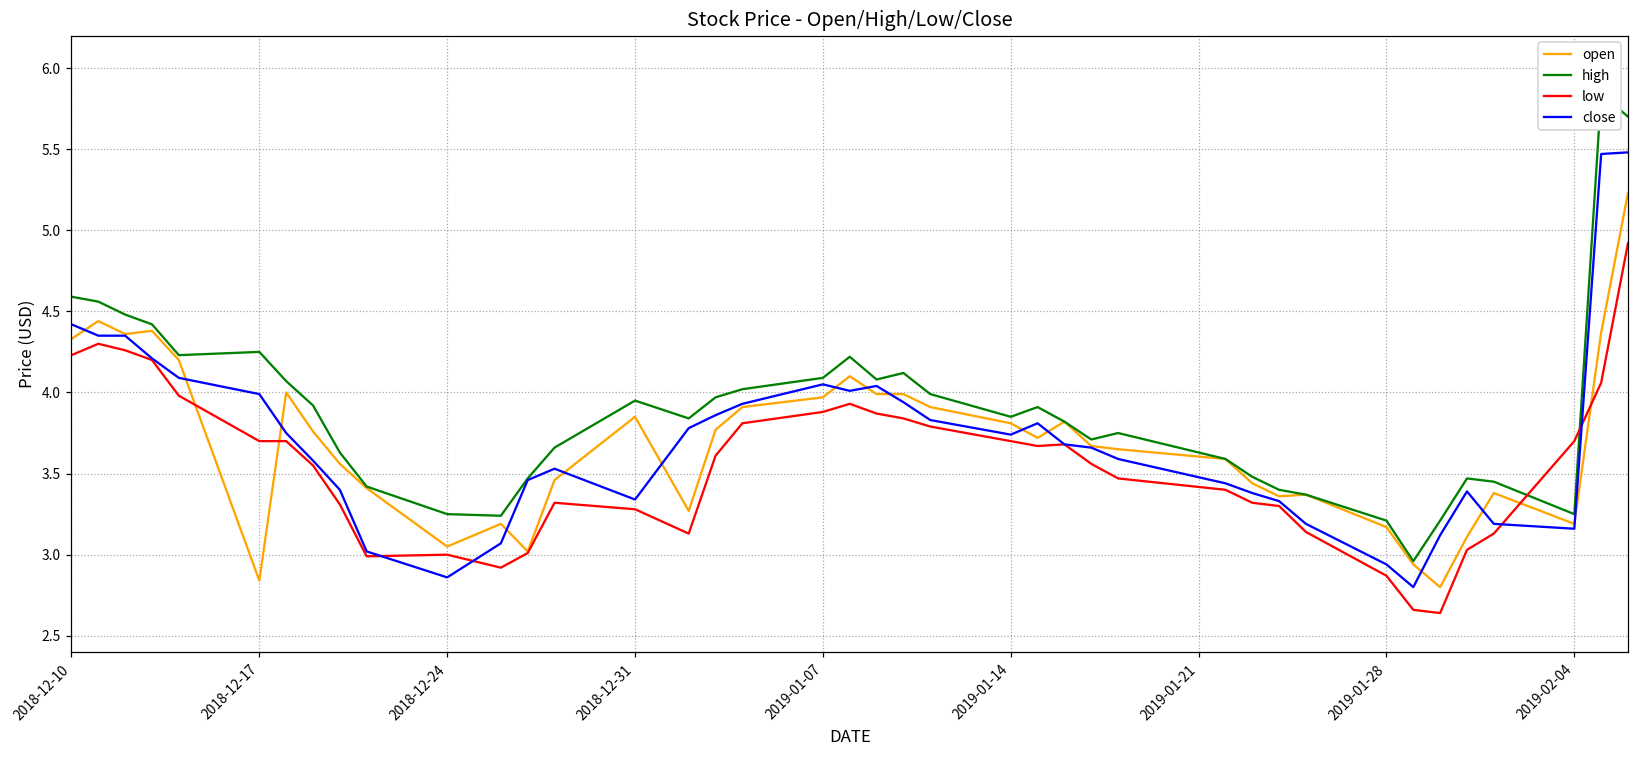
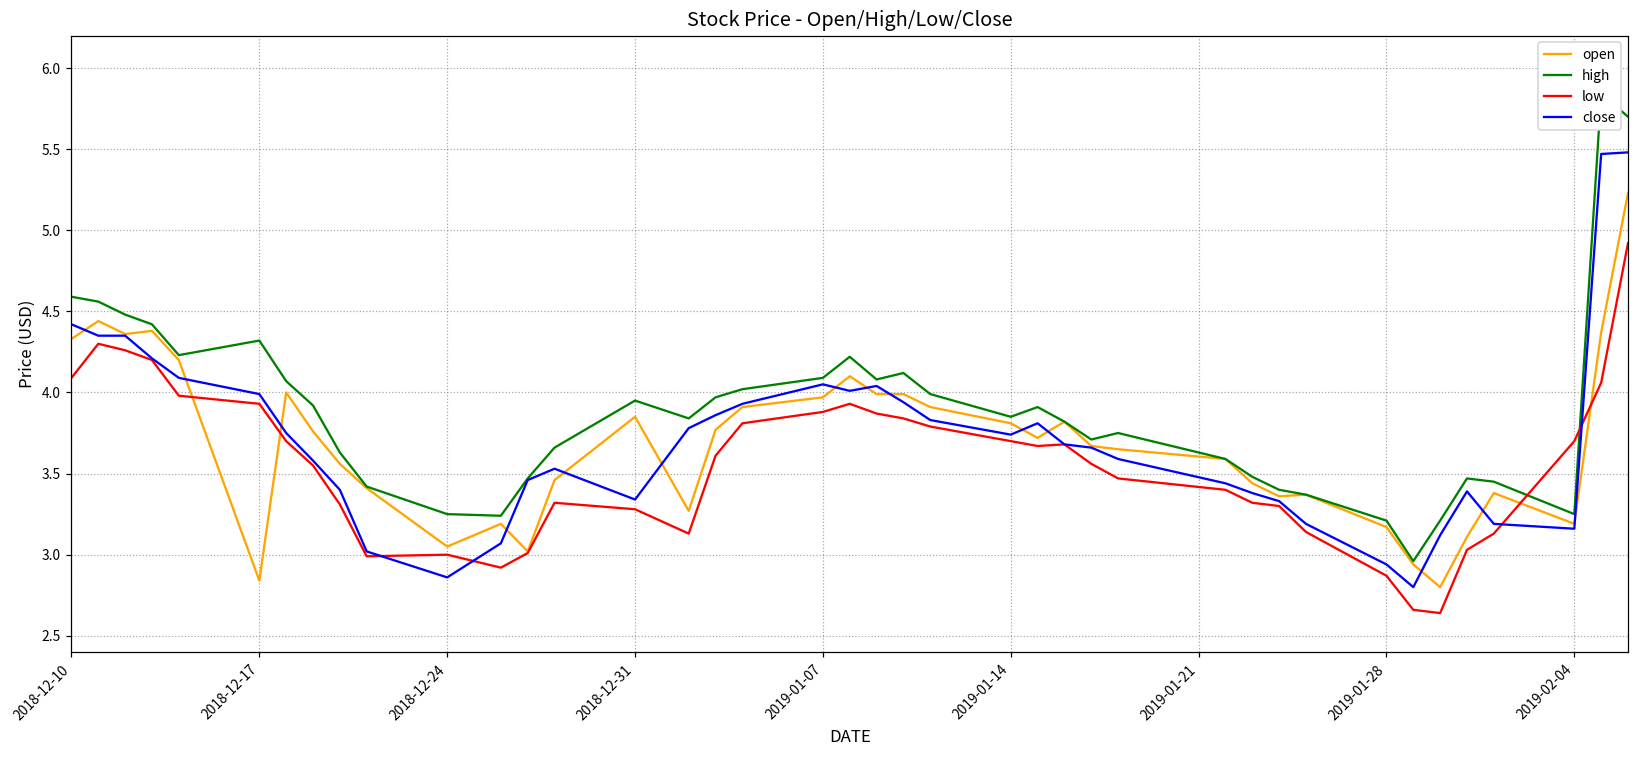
low, 2018-12-10: 4.23 -> 4.09
high, 2018-12-17: 4.25 -> 4.32
low, 2018-12-17: 3.70 -> 3.93
